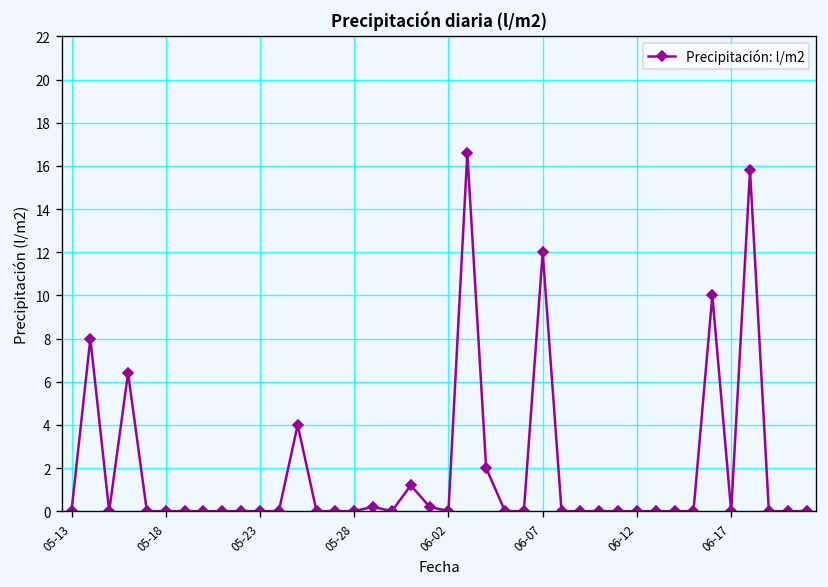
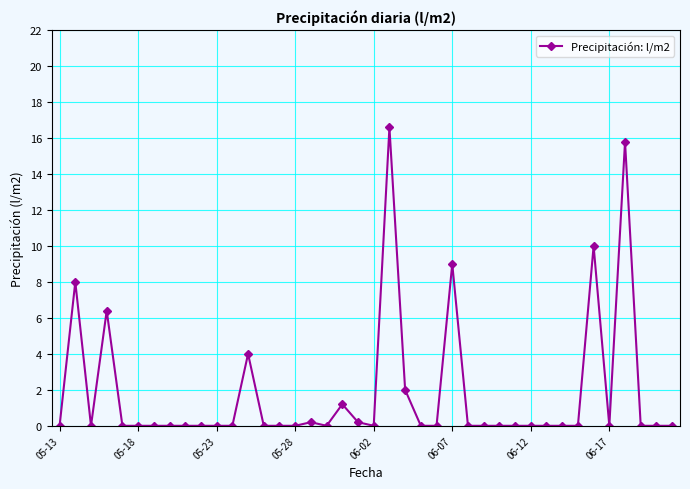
06-07: 12 -> 9
